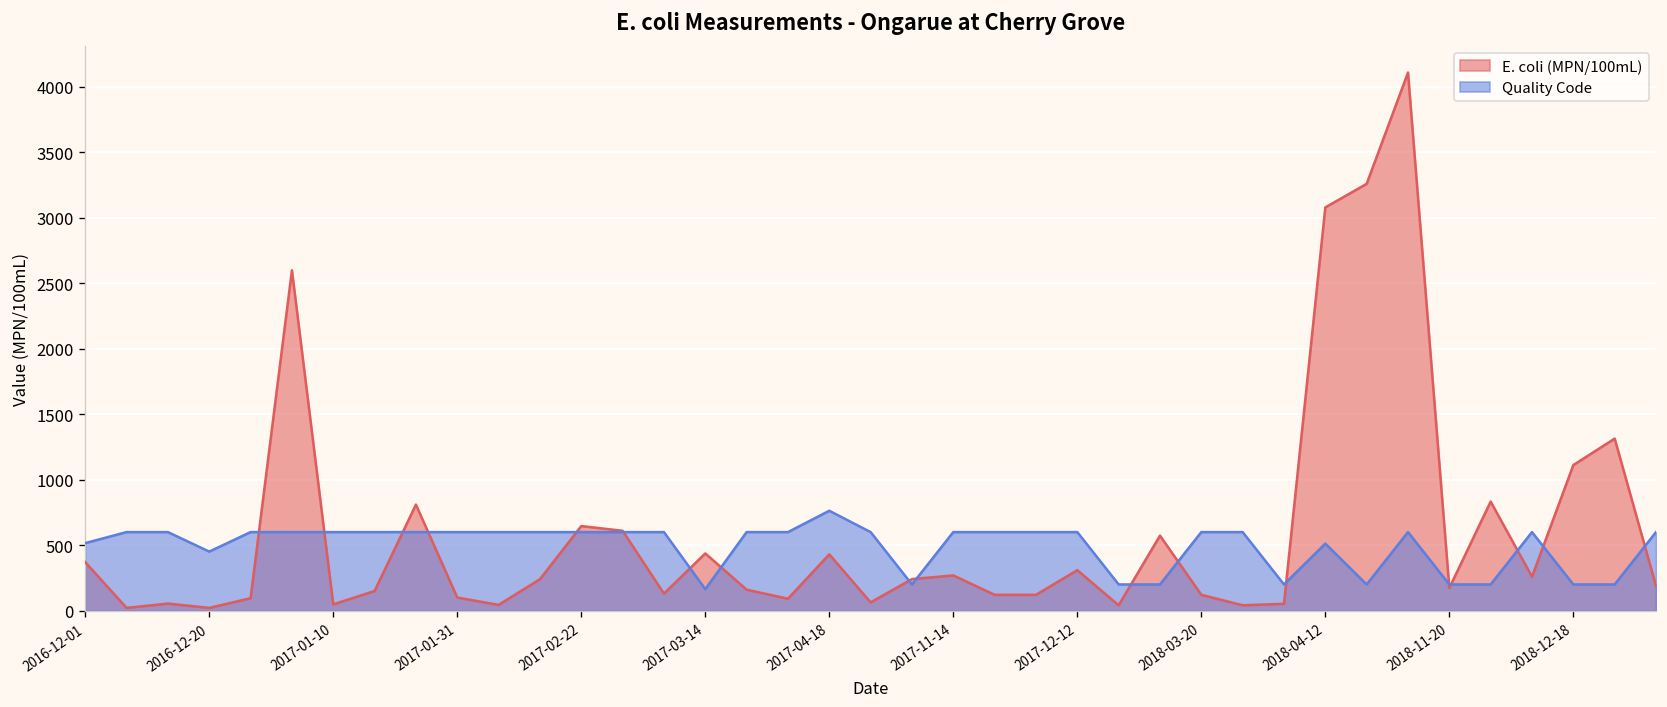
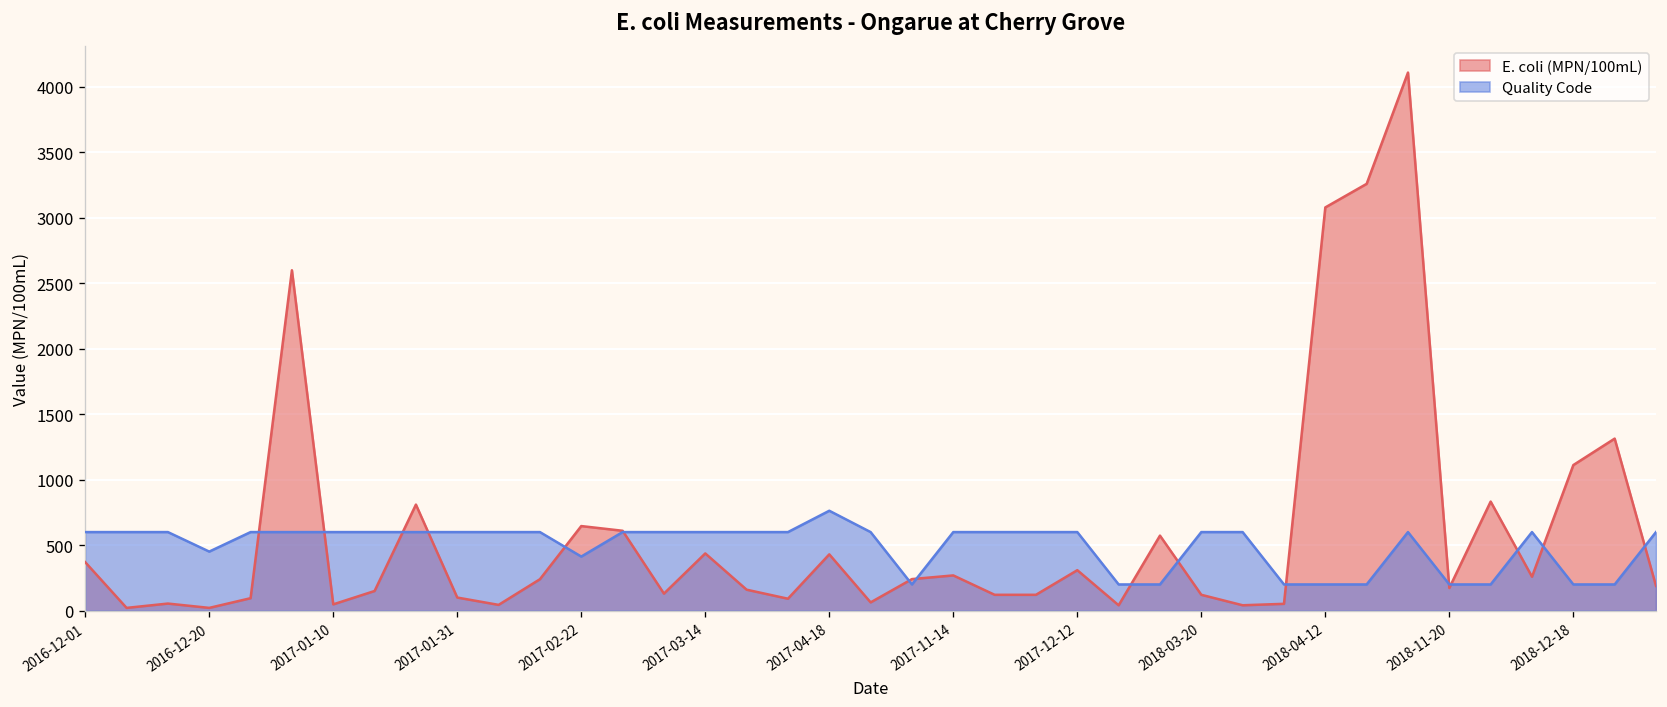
Quality Code, 2016-12-01: 520 -> 600
Quality Code, 2017-02-22: 600 -> 410
Quality Code, 2017-03-14: 160 -> 600
Quality Code, 2018-04-12: 510 -> 200
